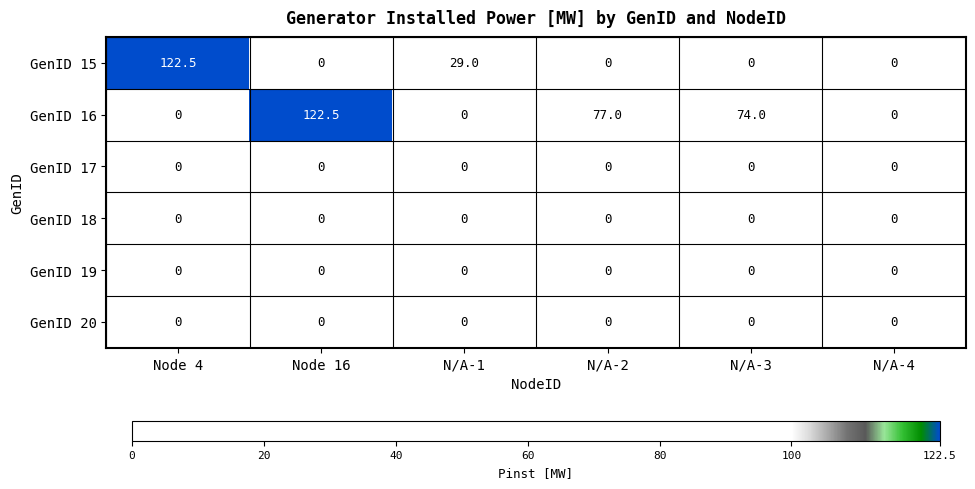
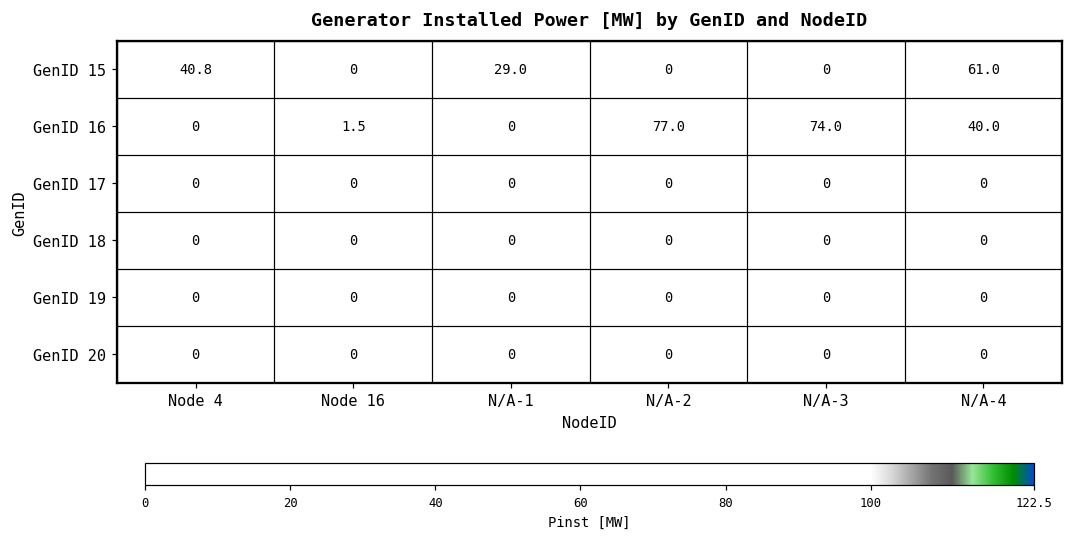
GenID 15, Node 4: 122.5 -> 40.8
GenID 15, N/A-4: 0 -> 61.0
GenID 16, Node 16: 122.5 -> 1.5
GenID 16, N/A-4: 0 -> 40.0
